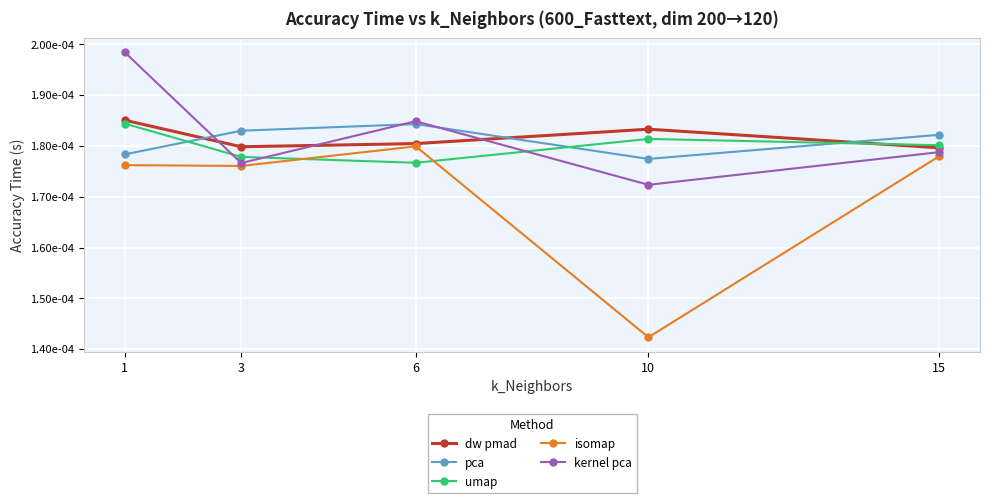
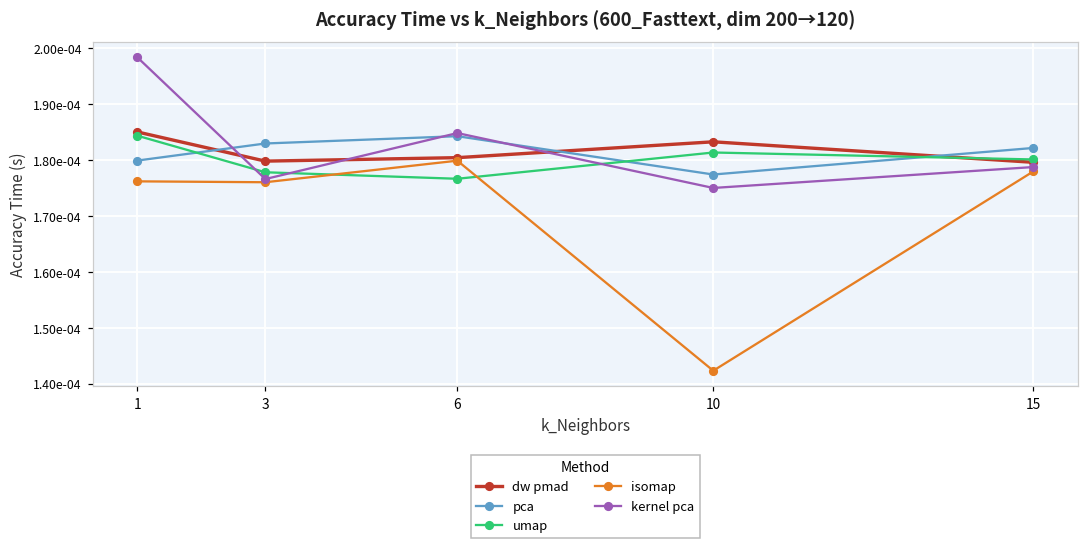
pca, 1: 0.000178 -> 0.000180
kernel pca, 10: 0.000172 -> 0.000175
